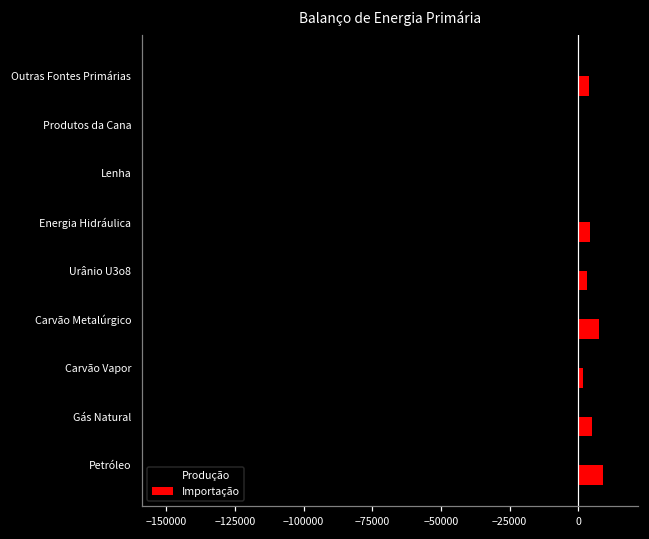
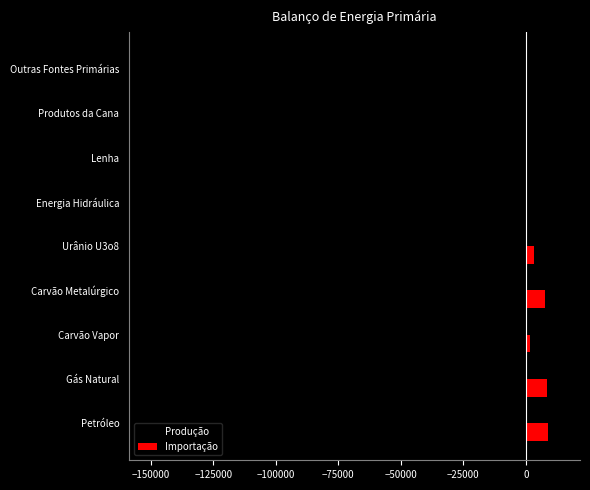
Importação, Outras Fontes Primárias: 4000 -> 0
Importação, Energia Hidráulica: 4000 -> 0
Importação, Gás Natural: 5000 -> 9000
